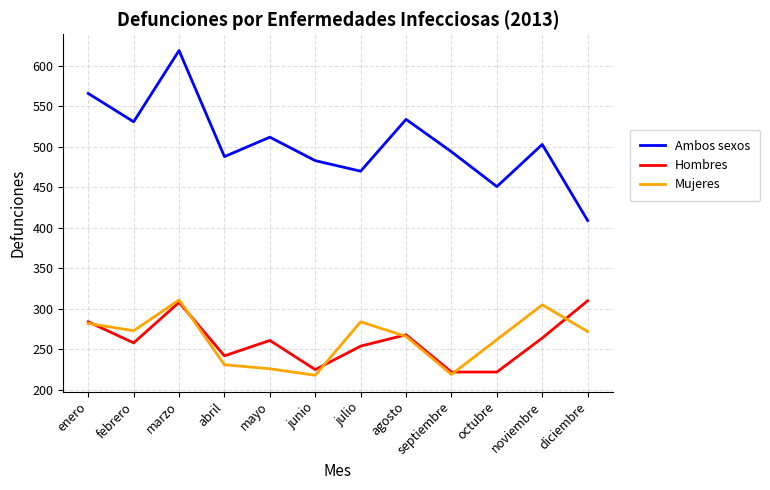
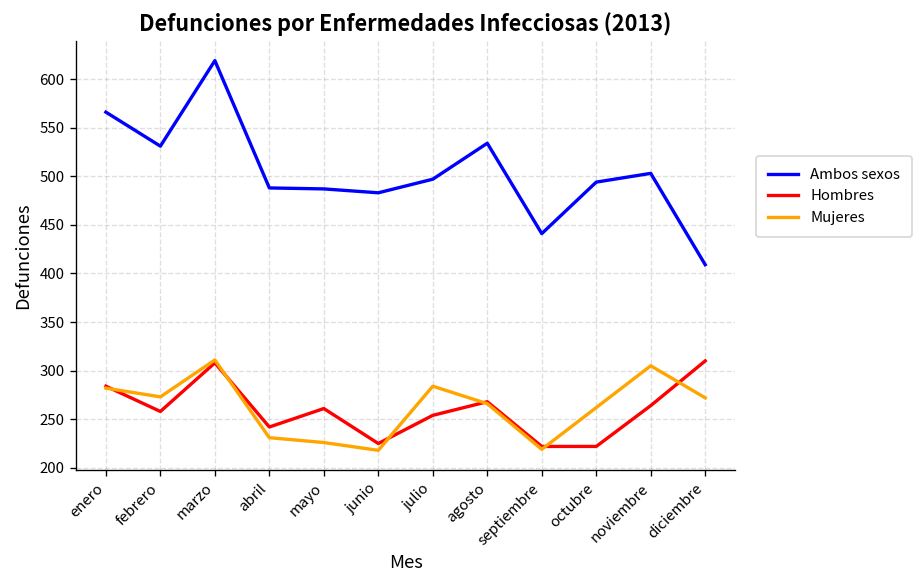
Ambos sexos, mayo: 510 -> 490
Ambos sexos, julio: 470 -> 500
Ambos sexos, septiembre: 490 -> 440
Ambos sexos, octubre: 450 -> 490
